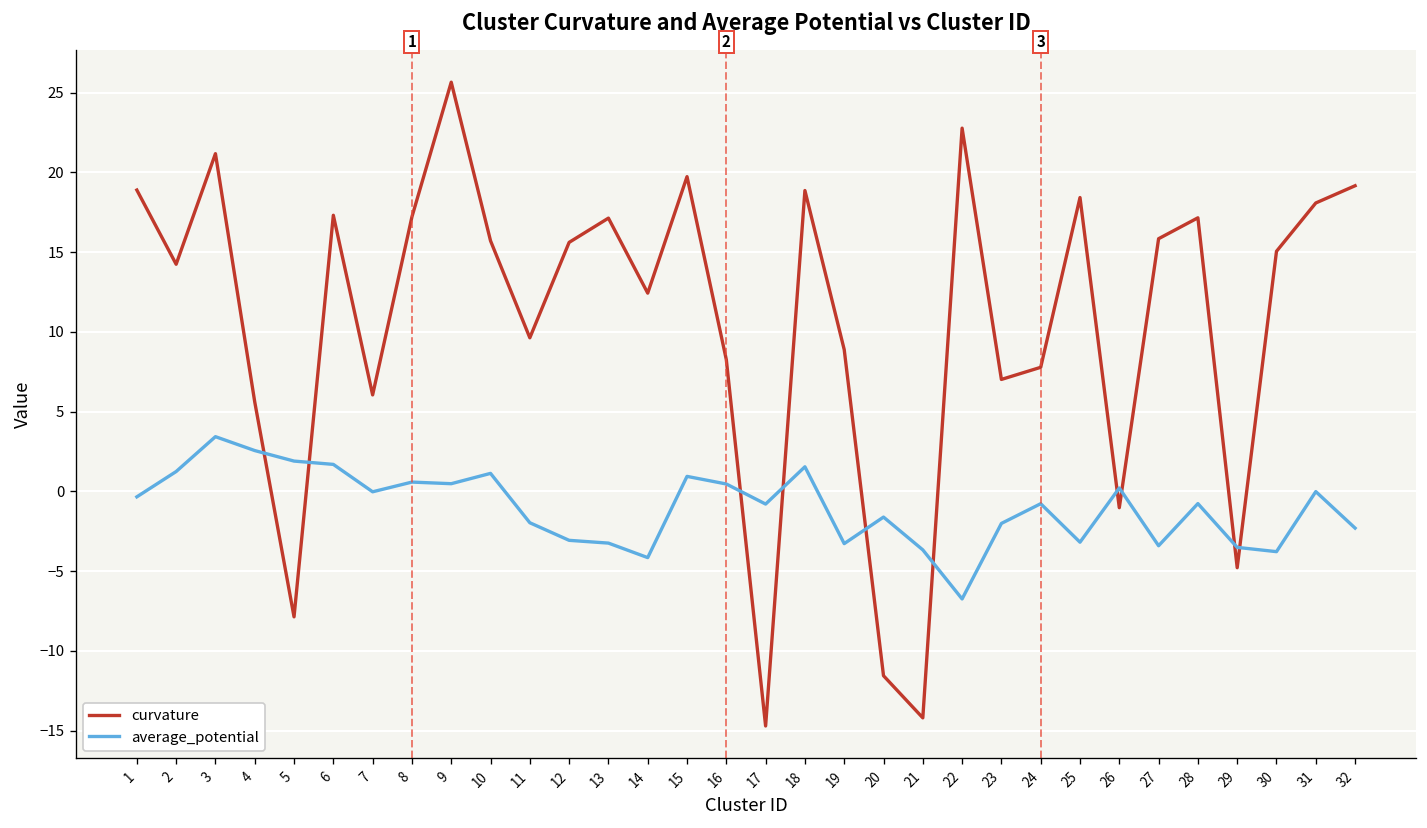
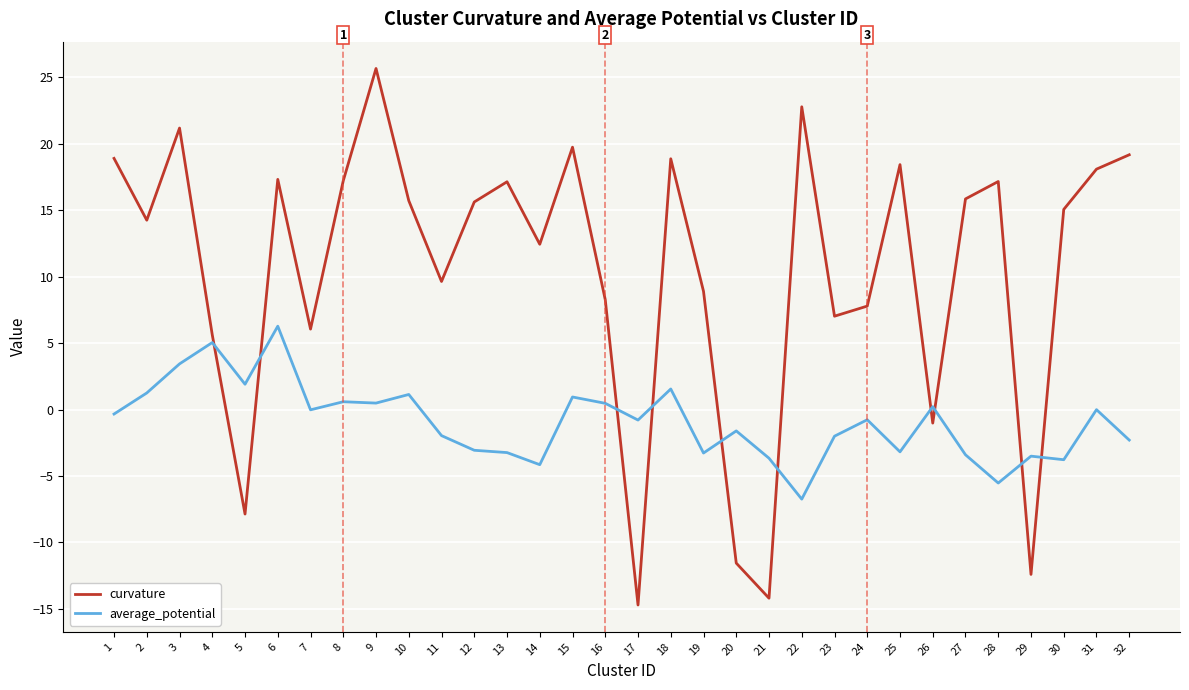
average_potential, 4: 2.6 -> 5.0
average_potential, 6: 1.7 -> 6.3
average_potential, 28: -0.8 -> -5.5
curvature, 29: -4.8 -> -12.4
